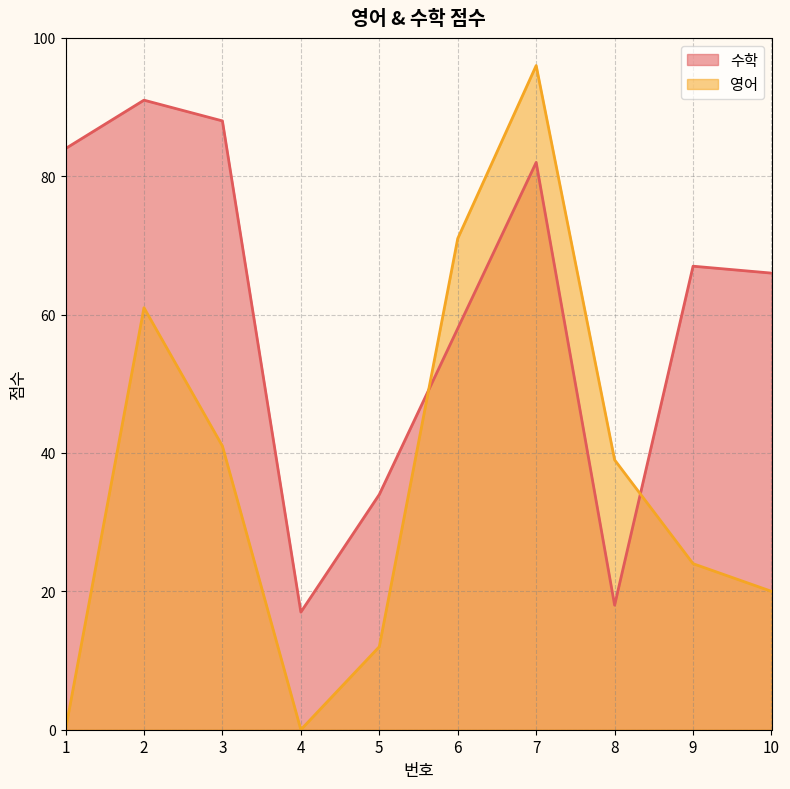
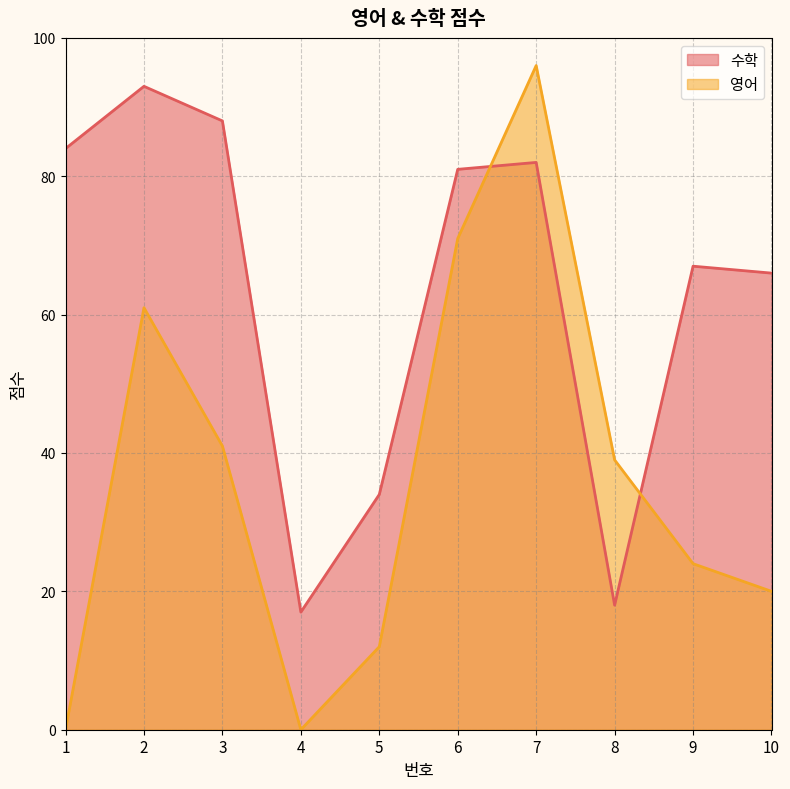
수학, 2: 91 -> 93
수학, 6: 58 -> 81
